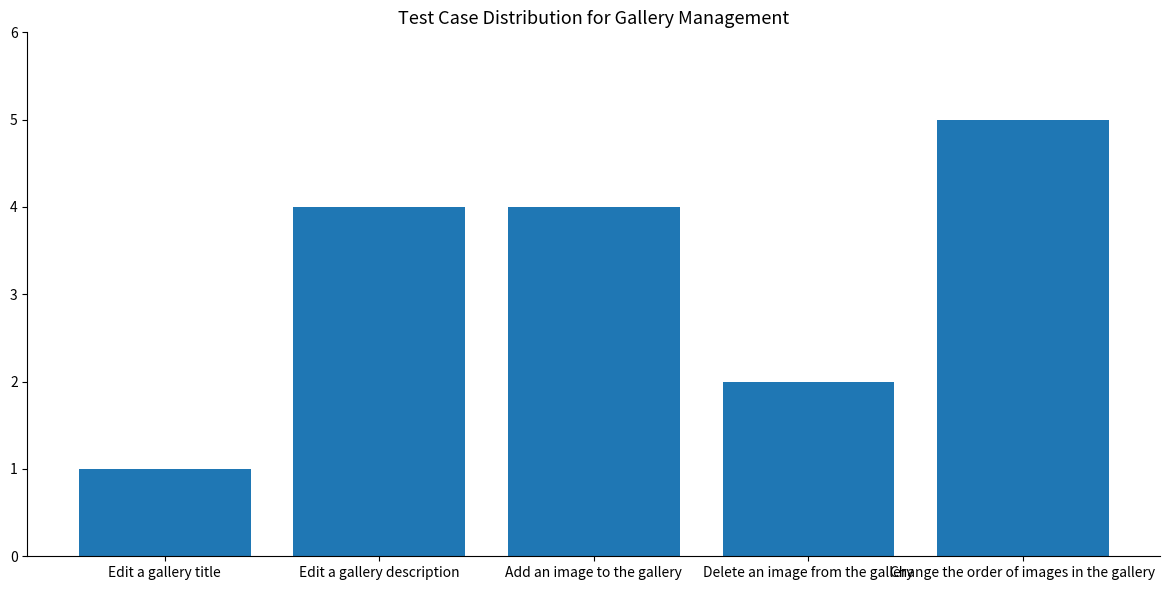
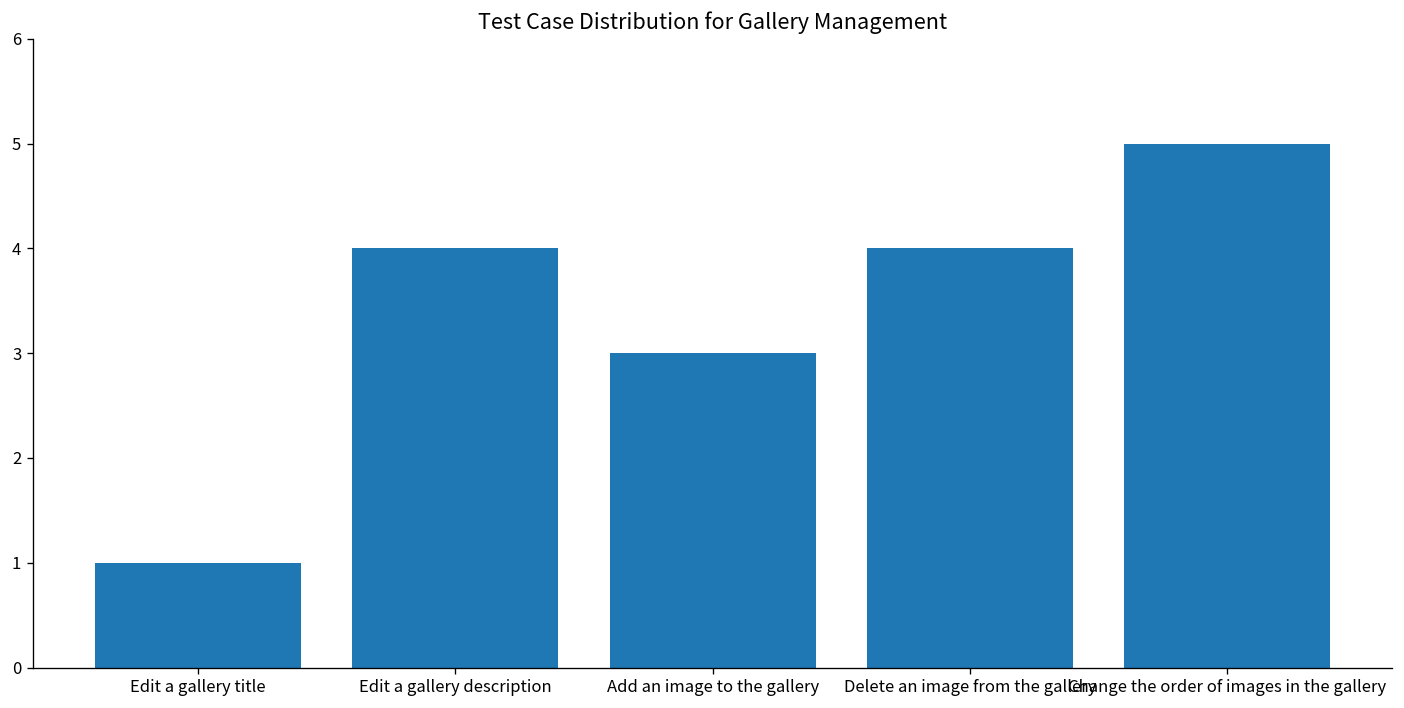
Add an image to the gallery: 4 -> 3
Delete an image from the gallery: 2 -> 4
